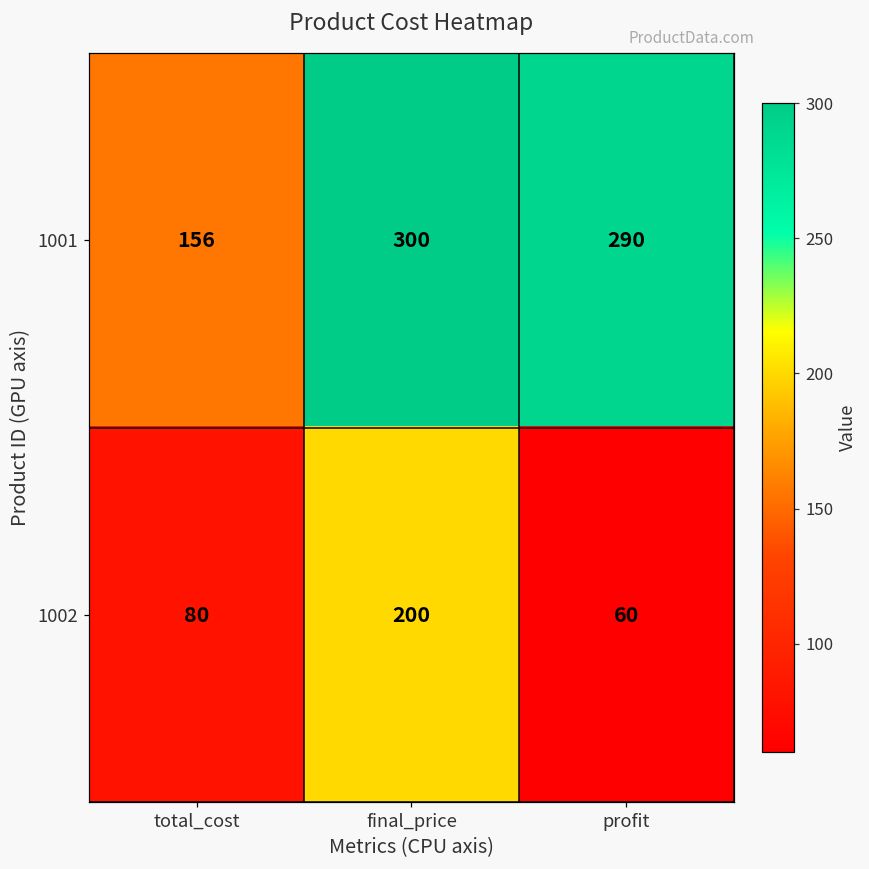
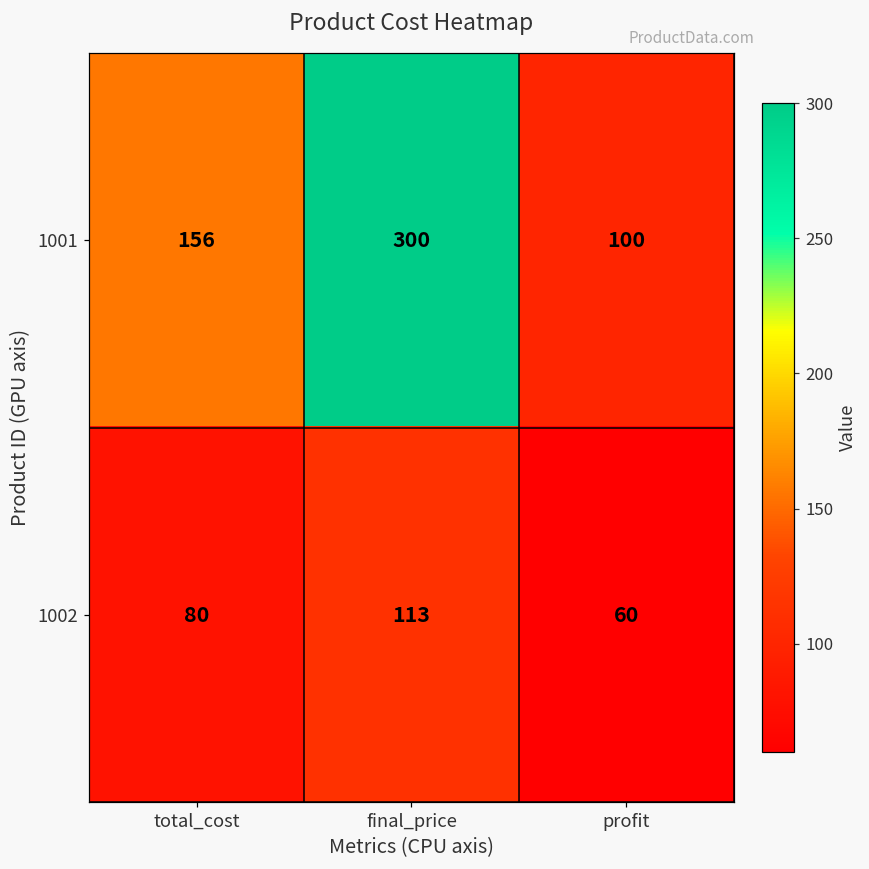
1001, profit: 290 -> 100
1002, final_price: 200 -> 113
